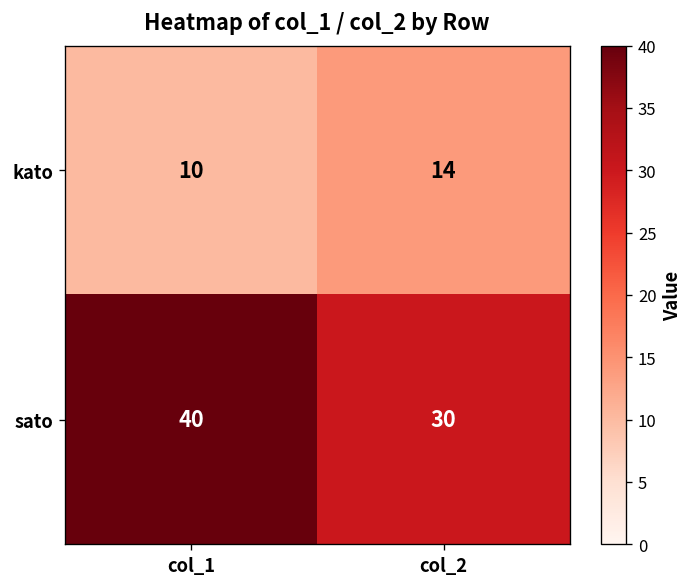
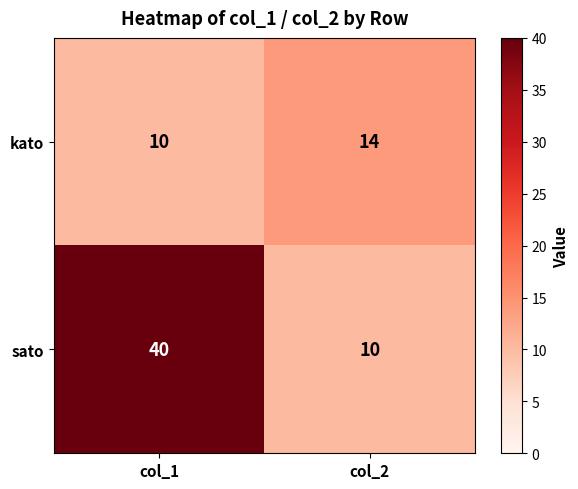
sato, col_2: 30 -> 10
